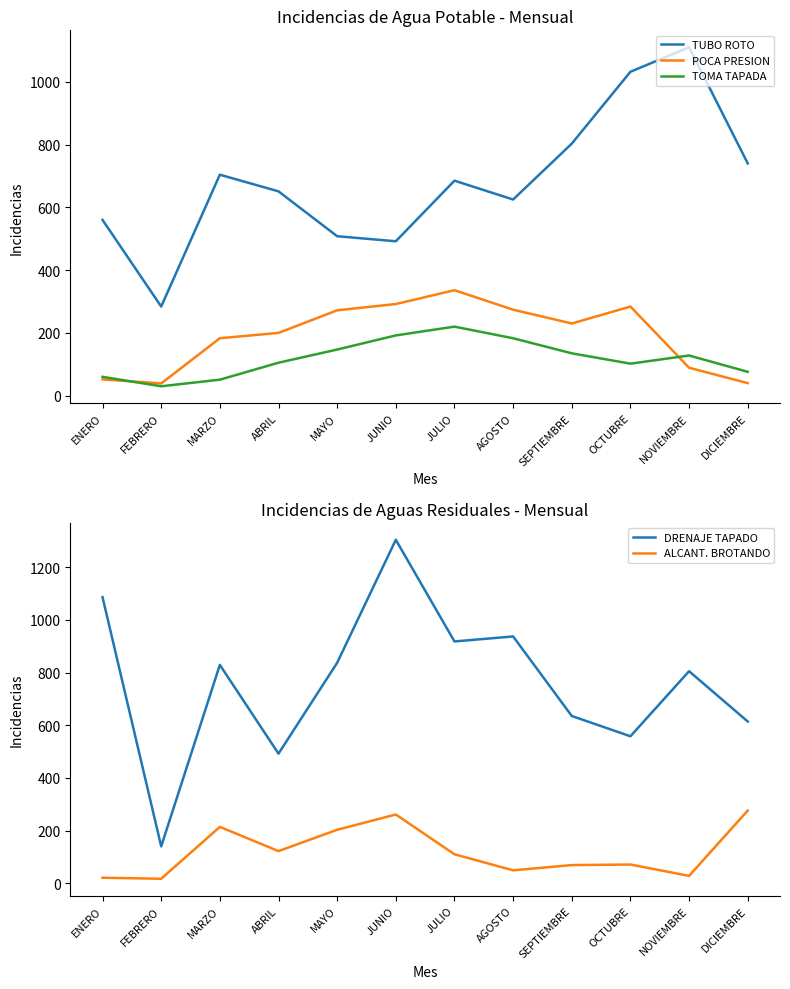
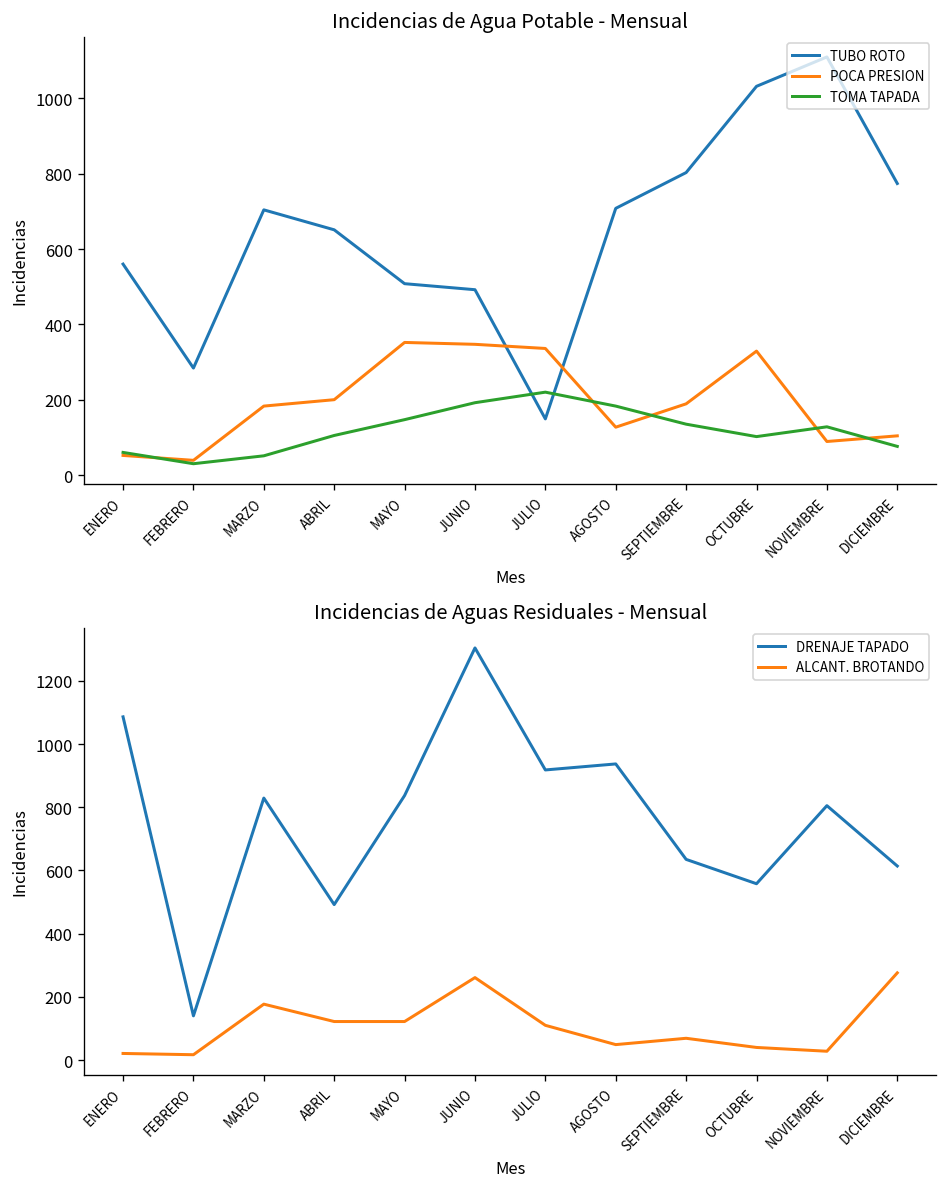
Incidencias de Agua Potable - Mensual, POCA PRESION, MAYO: 270 -> 350
Incidencias de Agua Potable - Mensual, POCA PRESION, JUNIO: 290 -> 350
Incidencias de Agua Potable - Mensual, TUBO ROTO, JULIO: 690 -> 150
Incidencias de Agua Potable - Mensual, TUBO ROTO, AGOSTO: 630 -> 710
Incidencias de Agua Potable - Mensual, POCA PRESION, AGOSTO: 270 -> 130
Incidencias de Agua Potable - Mensual, POCA PRESION, SEPTIEMBRE: 230 -> 190
Incidencias de Agua Potable - Mensual, POCA PRESION, OCTUBRE: 280 -> 330
Incidencias de Agua Potable - Mensual, TUBO ROTO, DICIEMBRE: 740 -> 770
Incidencias de Agua Potable - Mensual, POCA PRESION, DICIEMBRE: 40 -> 100
Incidencias de Aguas Residuales - Mensual, ALCANT. BROTANDO, MARZO: 210 -> 180
Incidencias de Aguas Residuales - Mensual, ALCANT. BROTANDO, MAYO: 200 -> 120
Incidencias de Aguas Residuales - Mensual, ALCANT. BROTANDO, OCTUBRE: 70 -> 40
